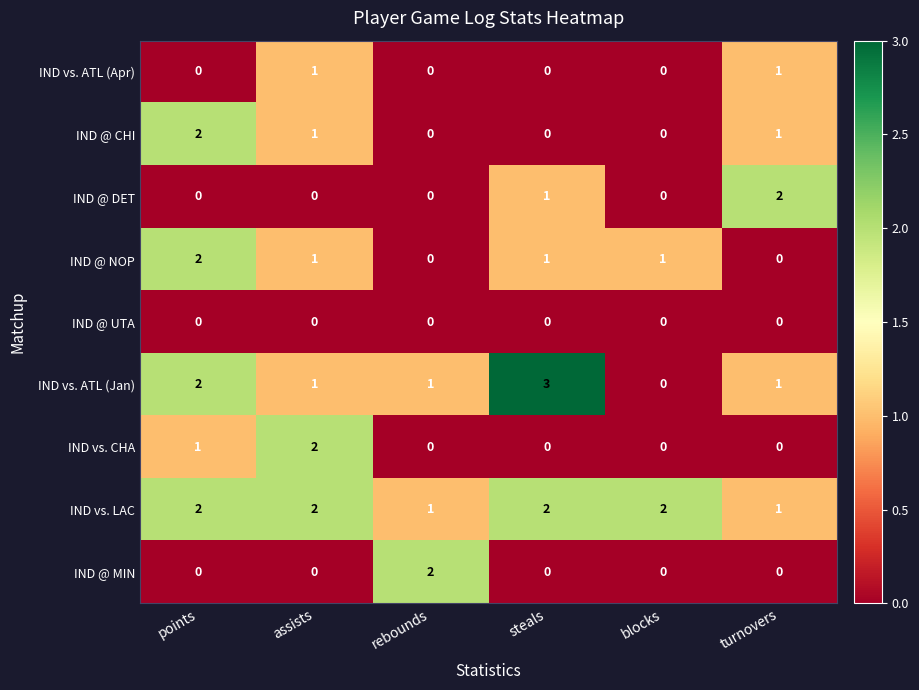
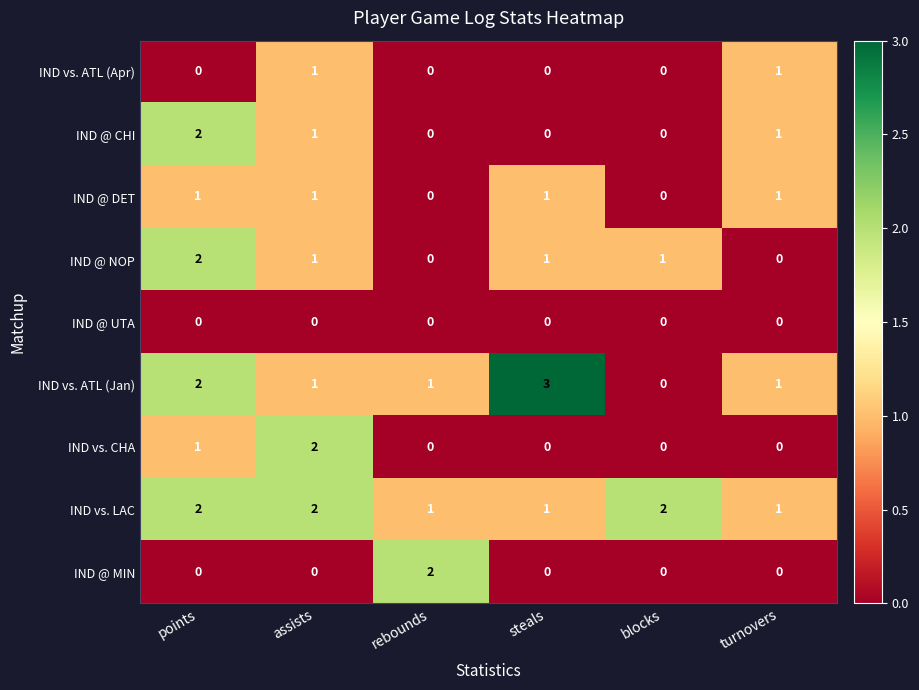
IND @ DET, points: 0 -> 1
IND @ DET, assists: 0 -> 1
IND @ DET, turnovers: 2 -> 1
IND vs. LAC, steals: 2 -> 1
